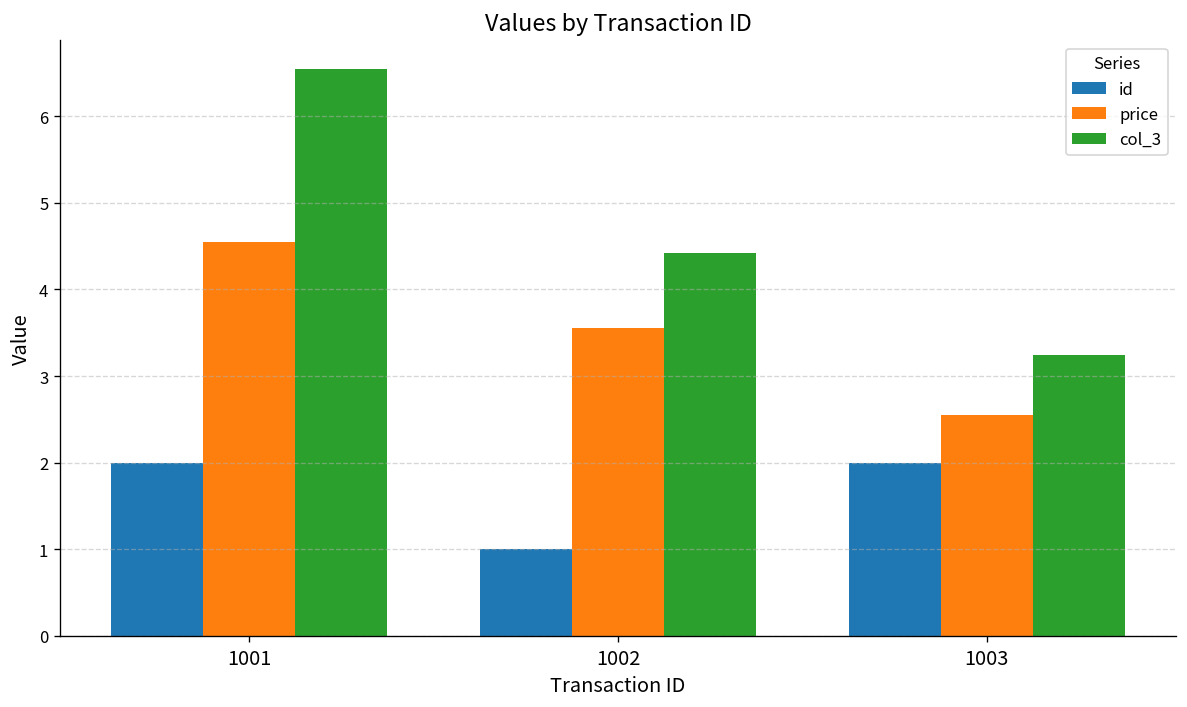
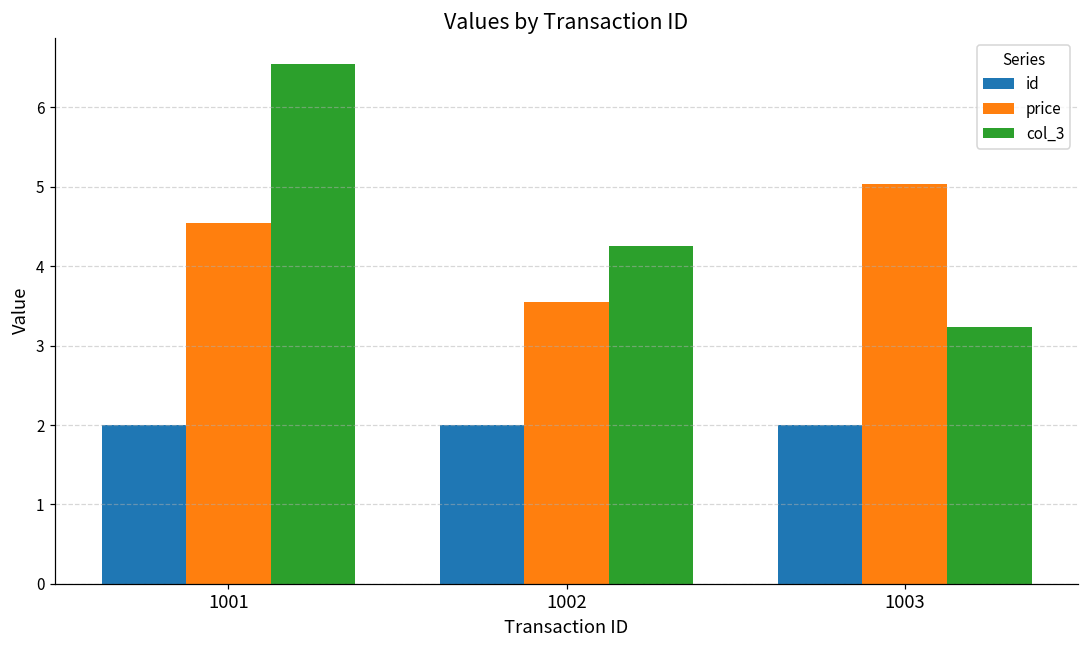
id, 1002: 1 -> 2
col_3, 1002: 4.4 -> 4.3
price, 1003: 2.6 -> 5.0
